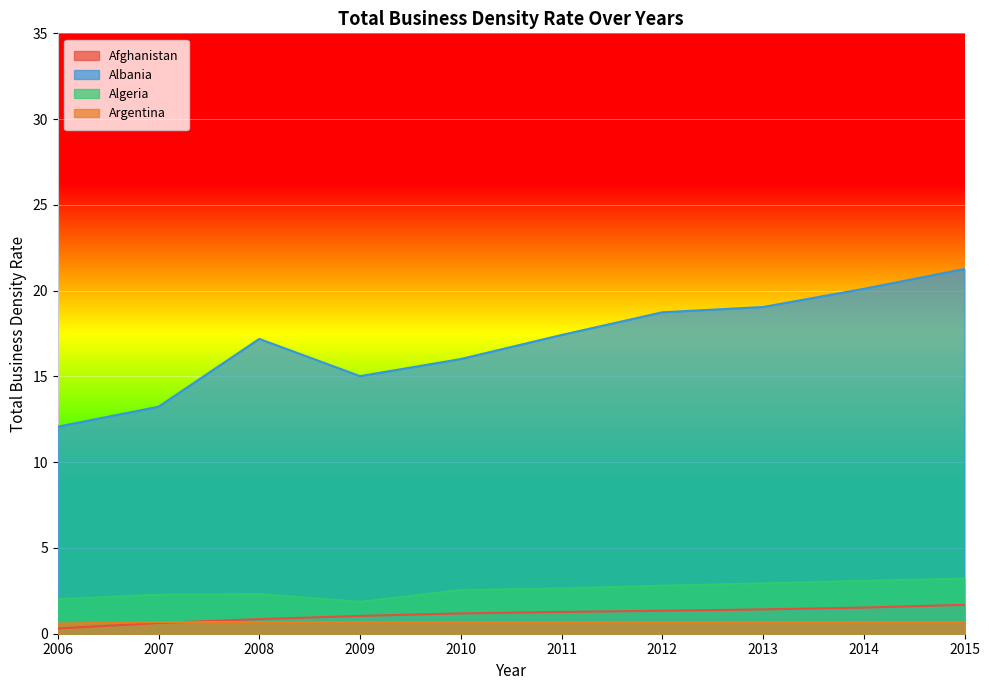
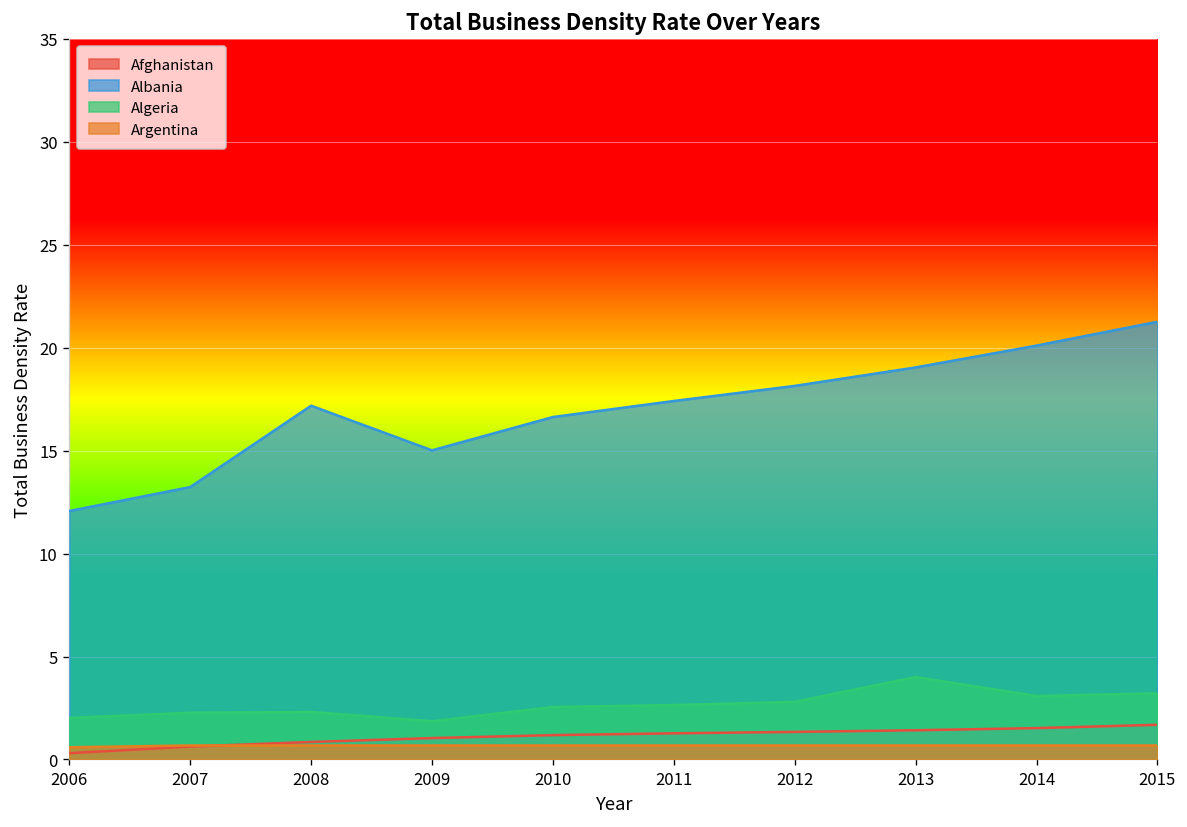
Albania, 2010: 16.0 -> 16.6
Albania, 2012: 18.7 -> 18.1
Algeria, 2013: 2.9 -> 4.0
